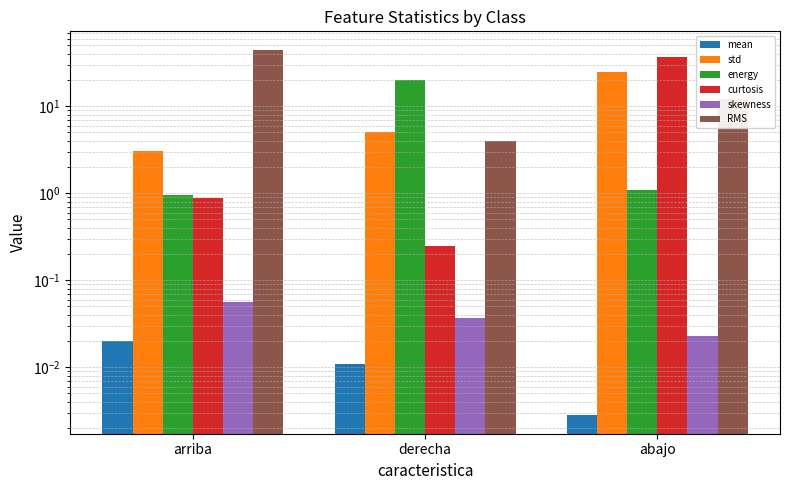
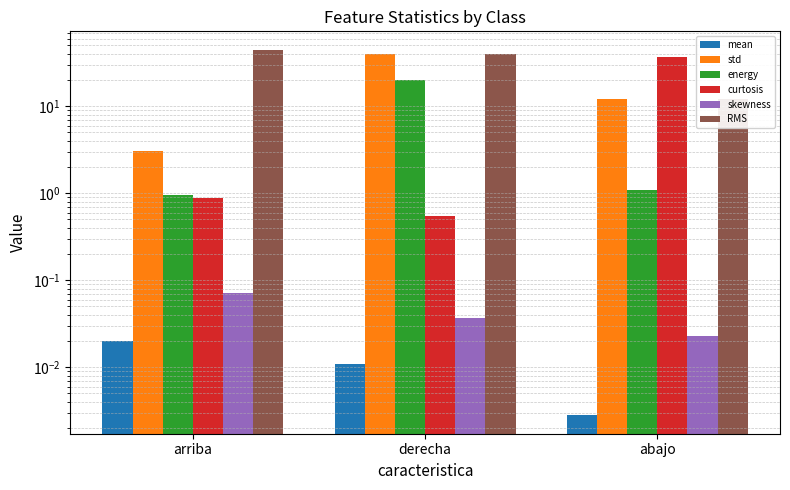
skewness, arriba: 0.06 -> 0.07
std, derecha: 5 -> 40
curtosis, derecha: 0.25 -> 0.5
RMS, derecha: 4 -> 40
std, abajo: 25 -> 12
